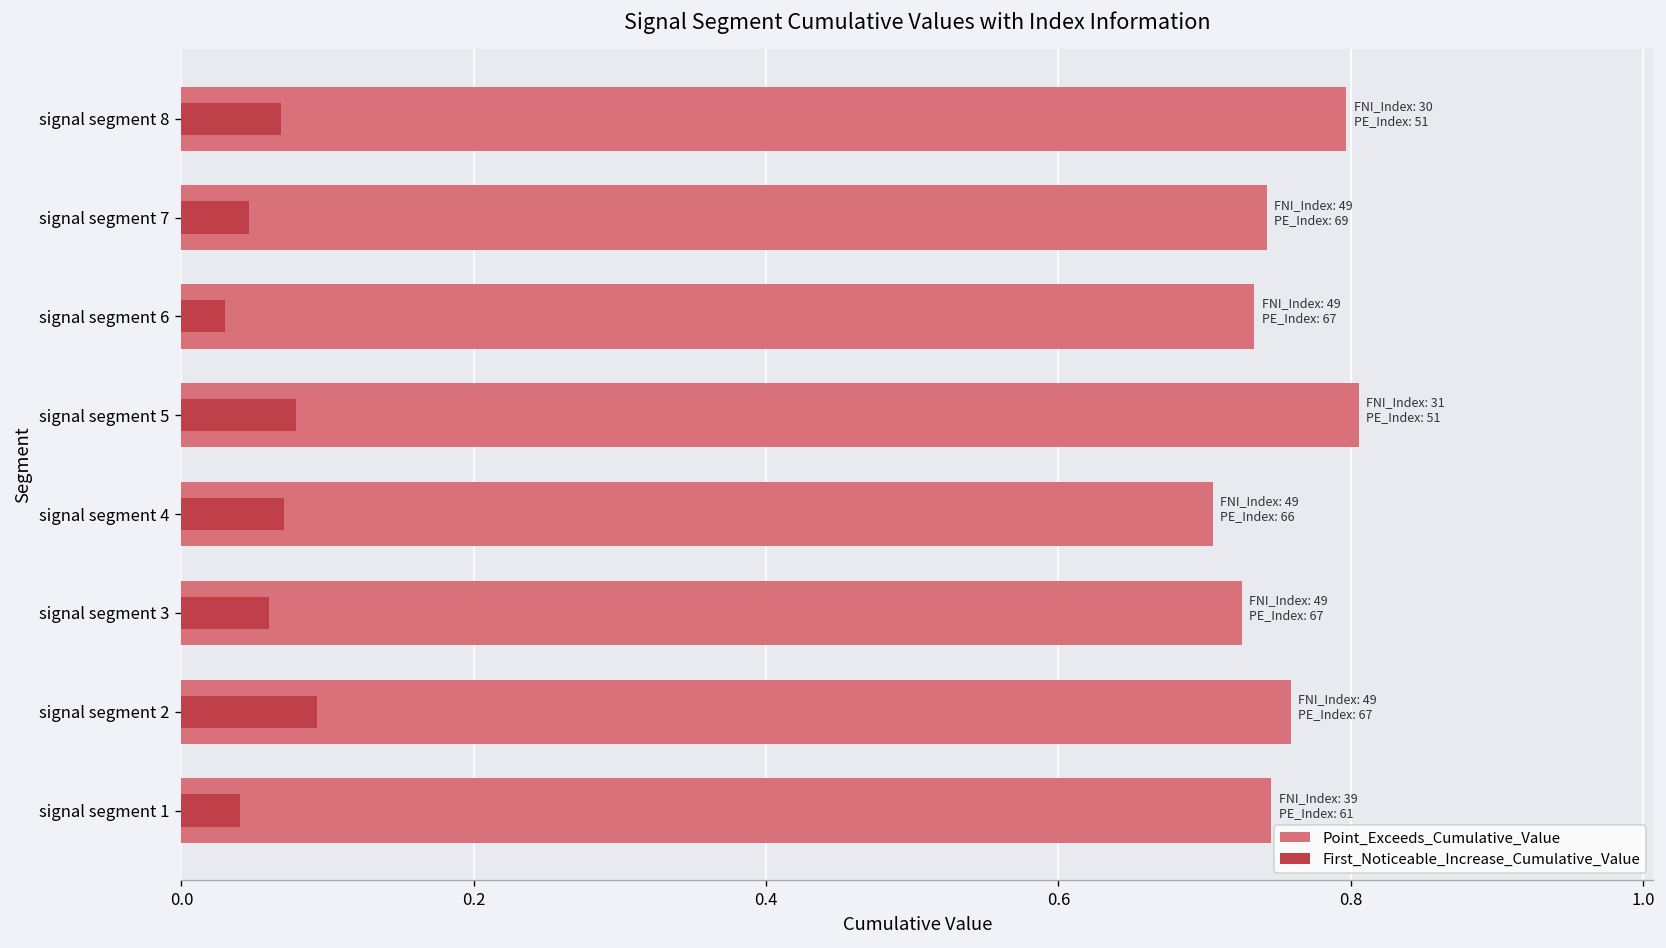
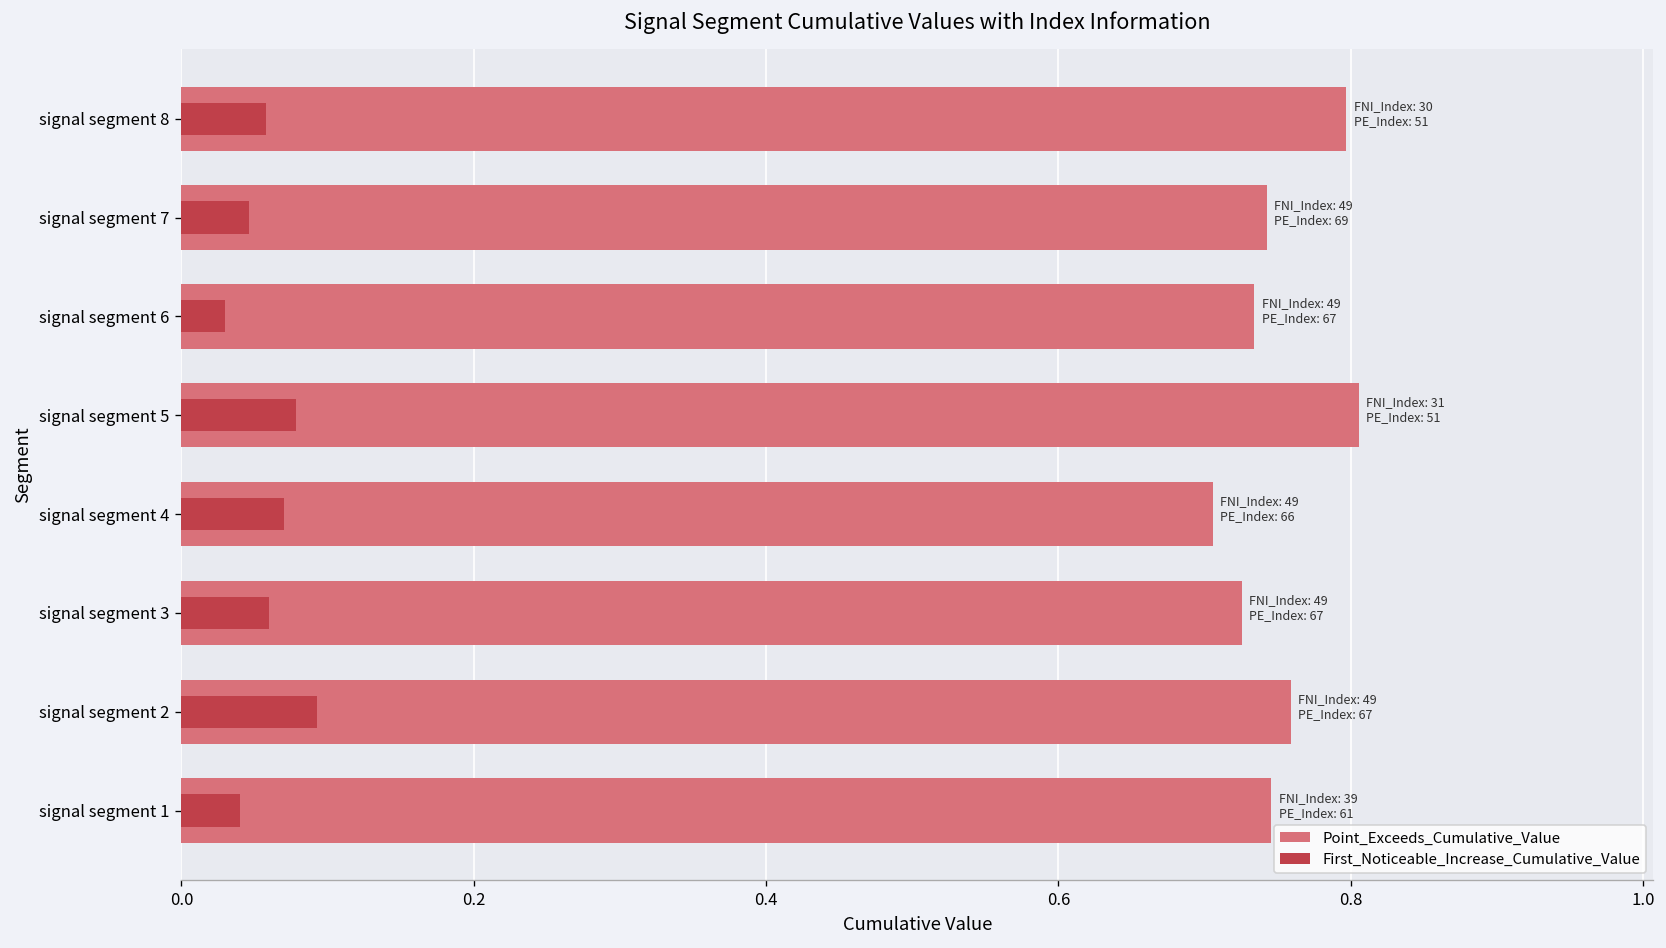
First_Noticeable_Increase_Cumulative_Value, signal segment 8: 0.068 -> 0.058
